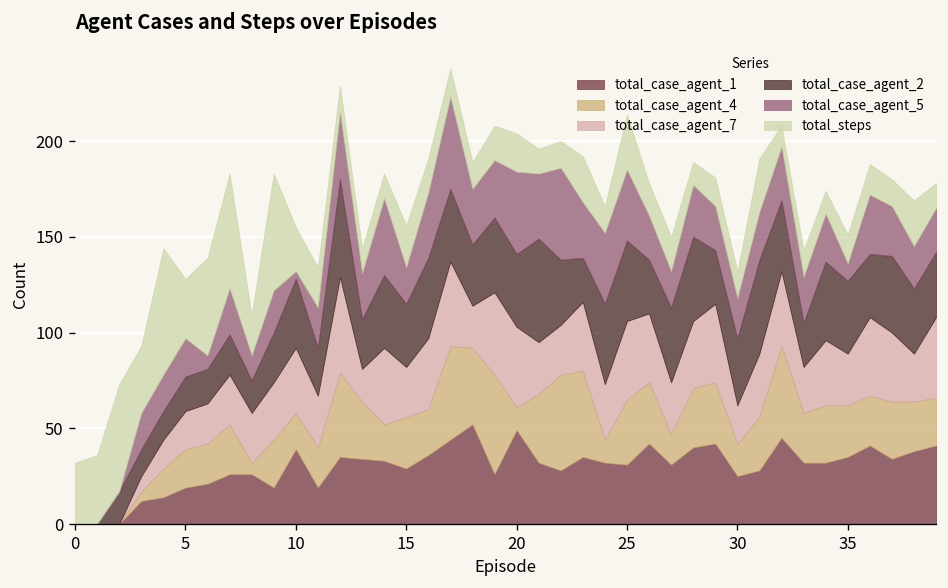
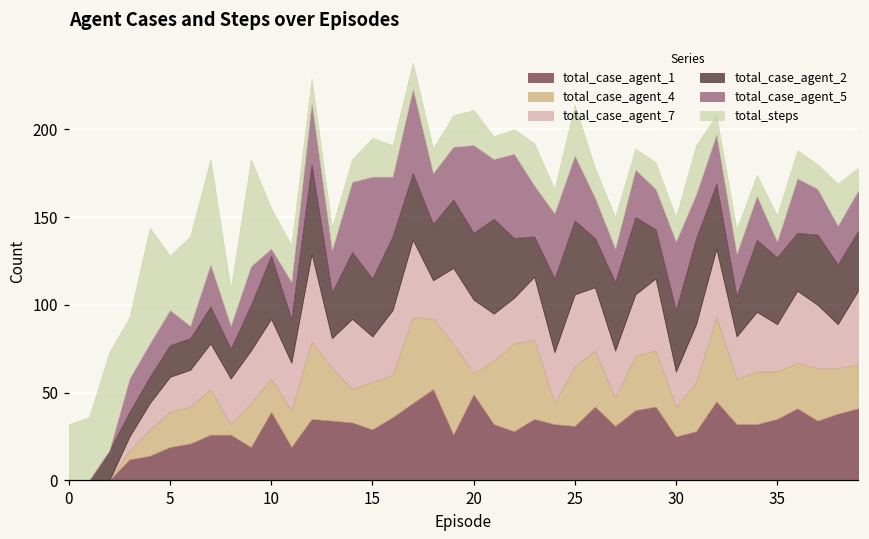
total_case_agent_5, 15: 19 -> 58
total_case_agent_5, 20: 43 -> 50
total_case_agent_5, 30: 21 -> 39
